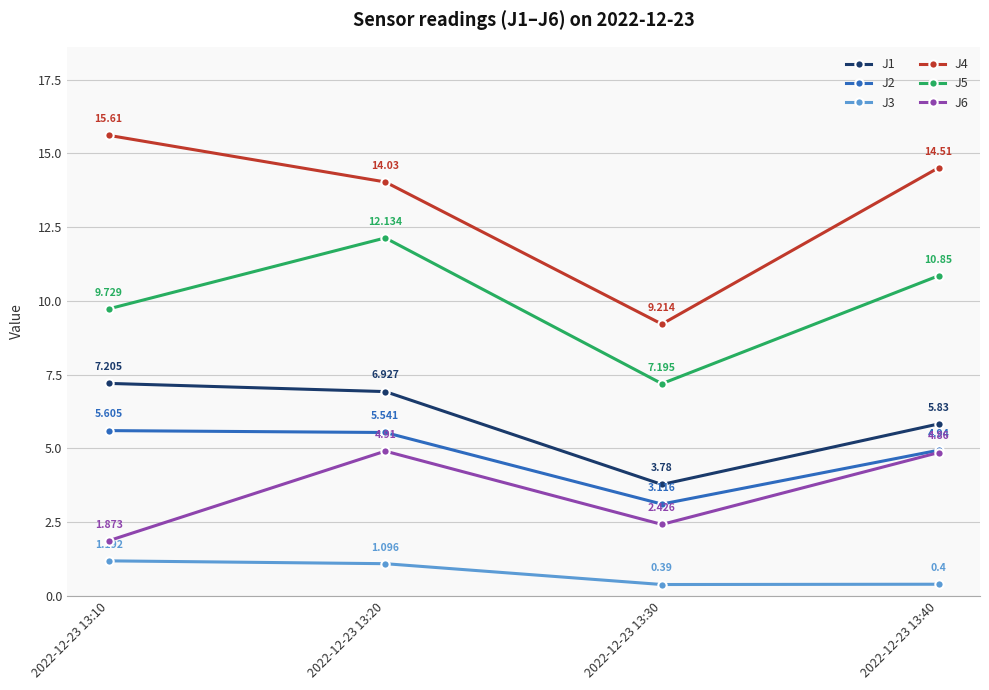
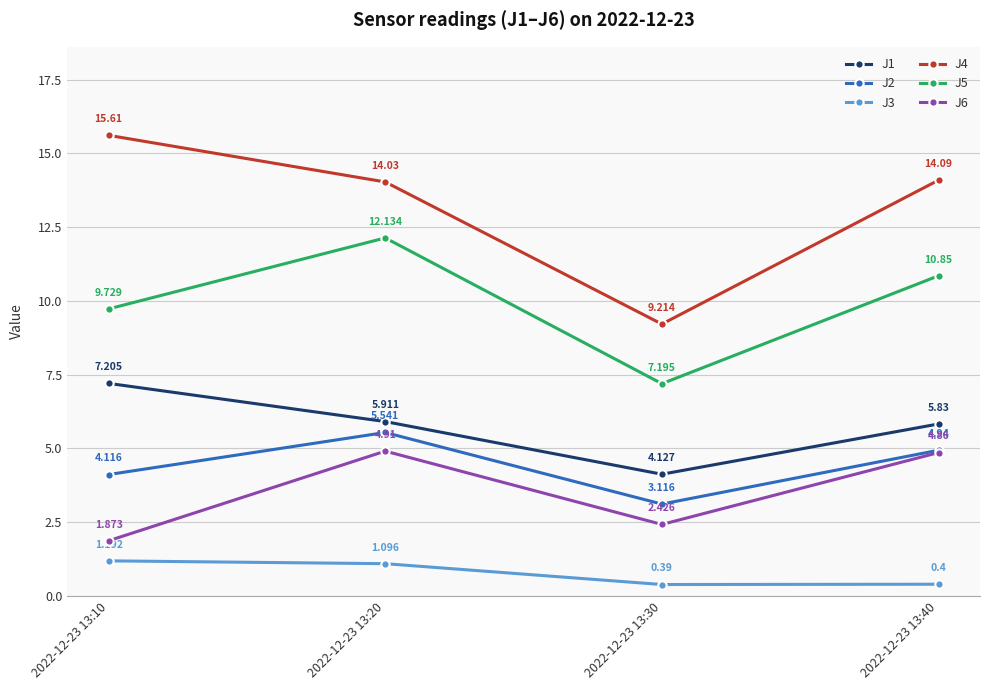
J2, 2022-12-23 13:10: 5.605 -> 4.116
J1, 2022-12-23 13:20: 6.927 -> 5.911
J1, 2022-12-23 13:30: 3.78 -> 4.127
J4, 2022-12-23 13:40: 14.51 -> 14.09
